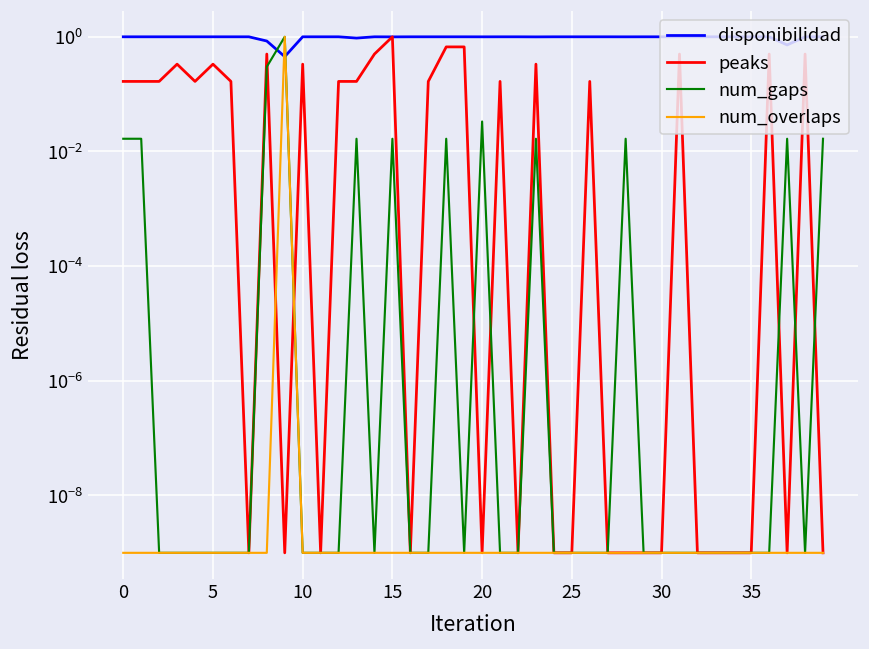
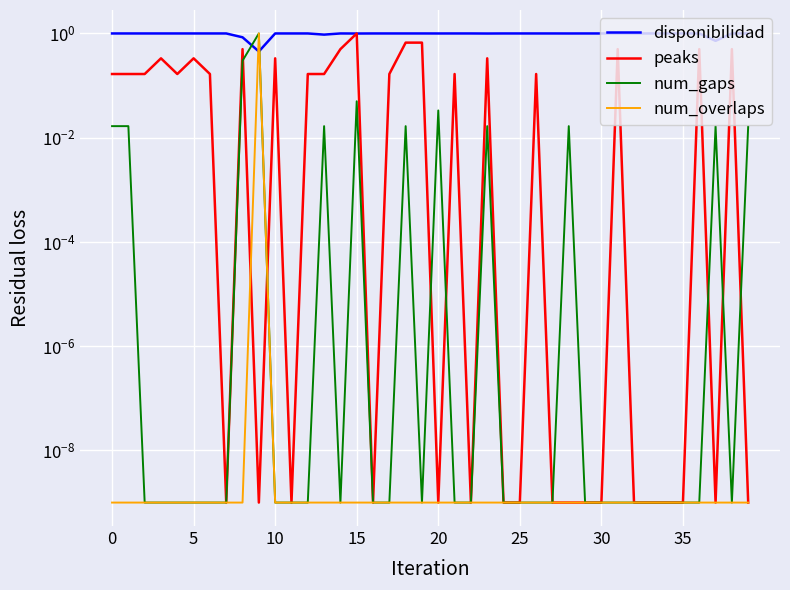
num_gaps, 15: 0.017 -> 0.05
